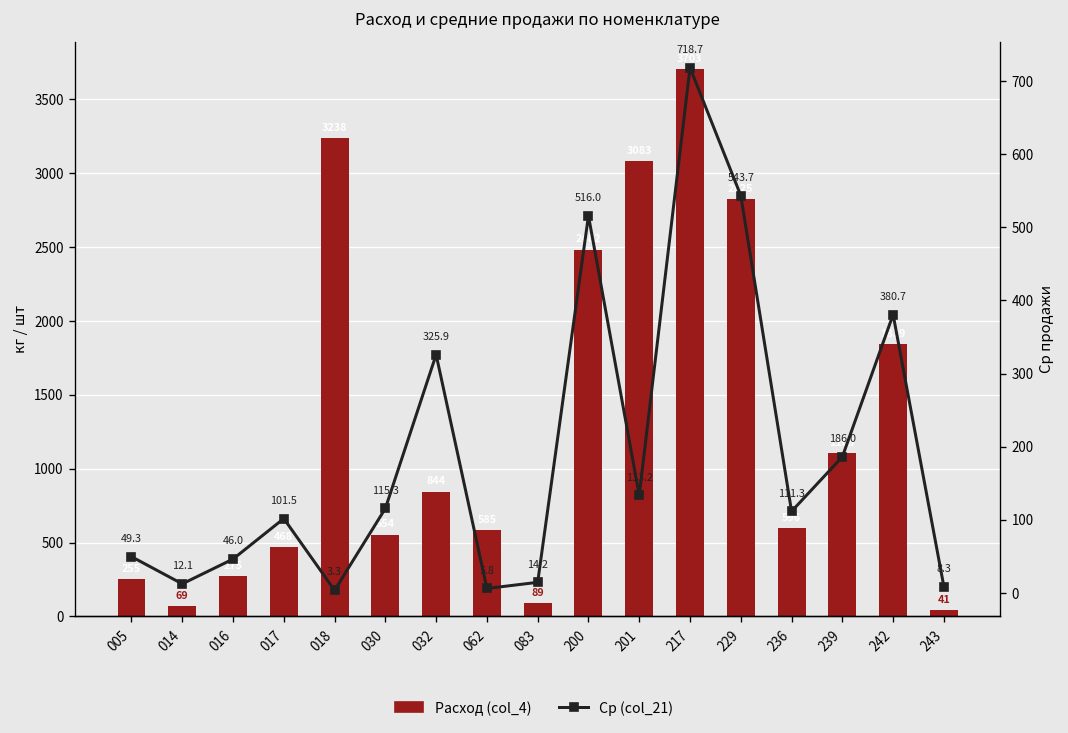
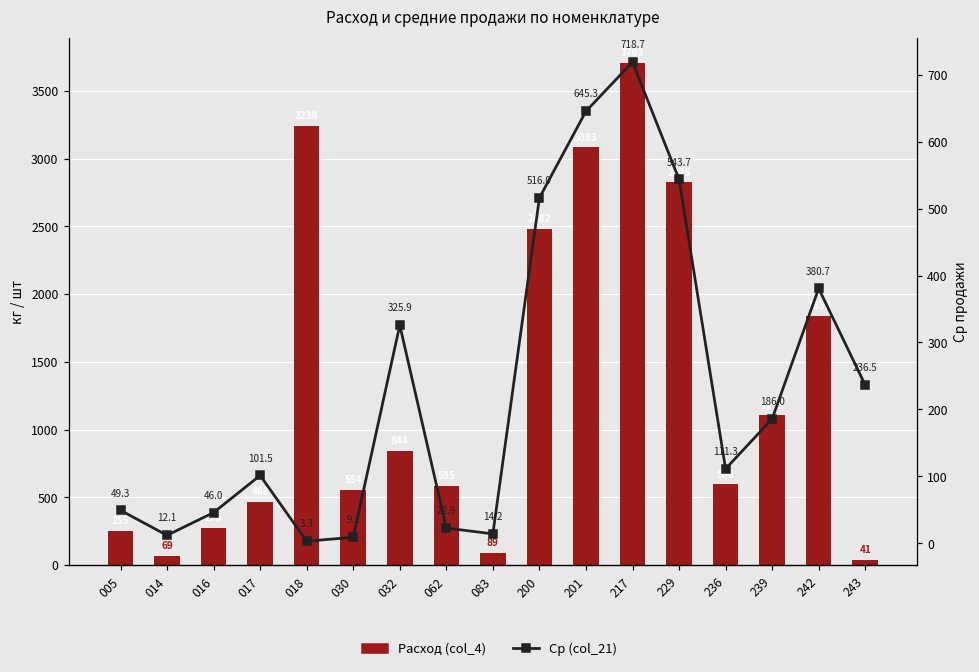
Ср (col_21), 030: 115.3 -> 9.1
Ср (col_21), 062: 5.8 -> 22.9
Ср (col_21), 201: 133.2 -> 645.3
Ср (col_21), 243: 8.3 -> 236.5
